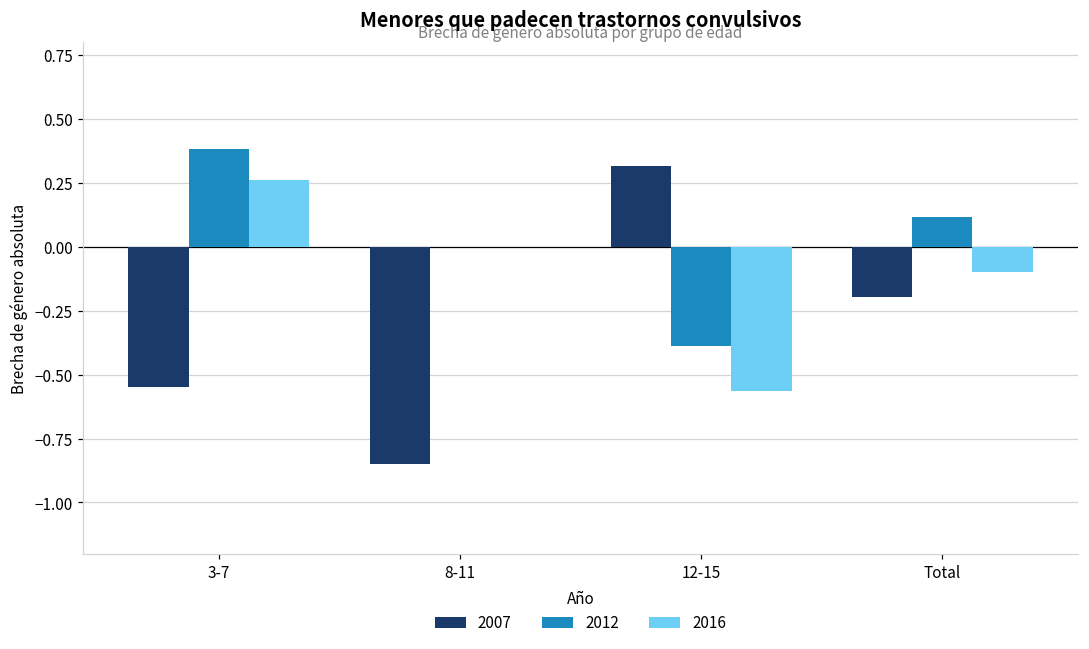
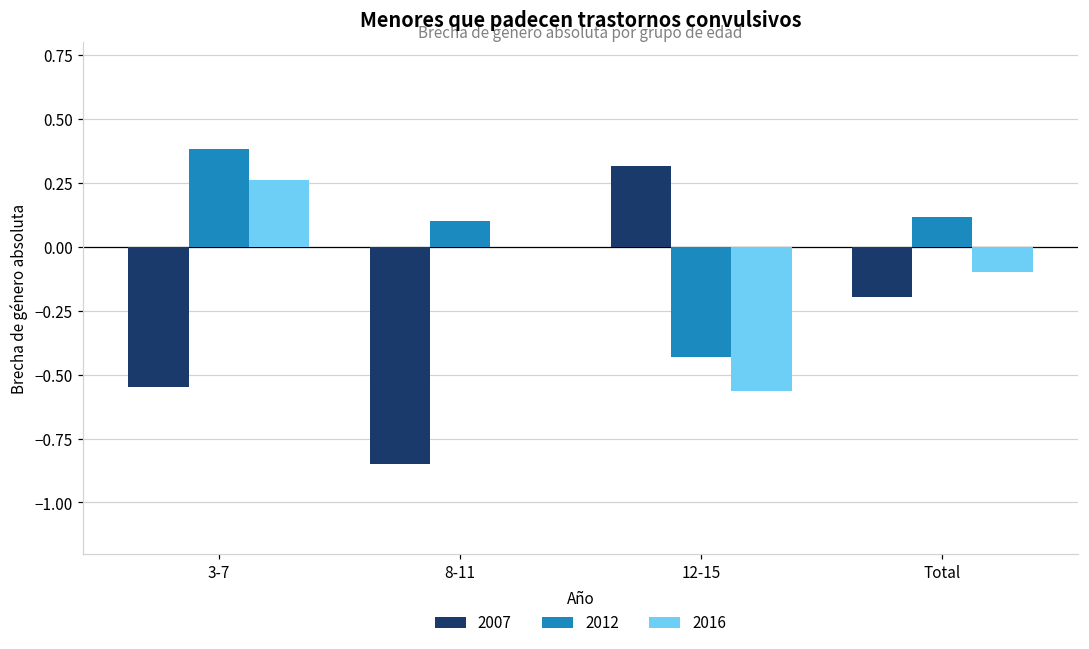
2012, 8-11: 0.0 -> 0.1
2012, 12-15: -0.39 -> -0.43
